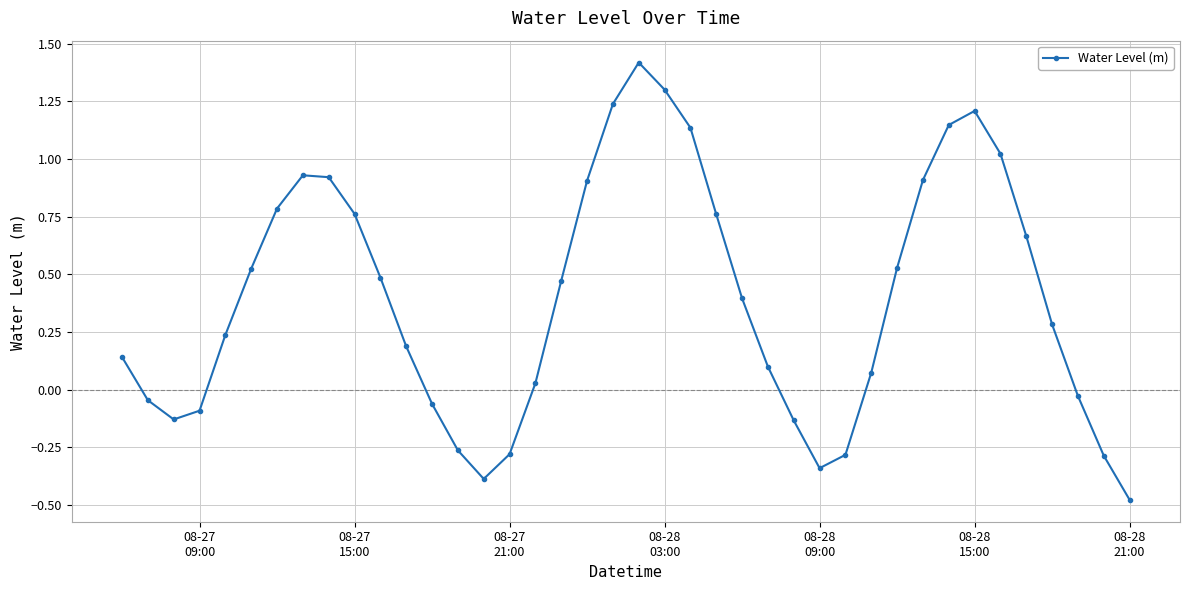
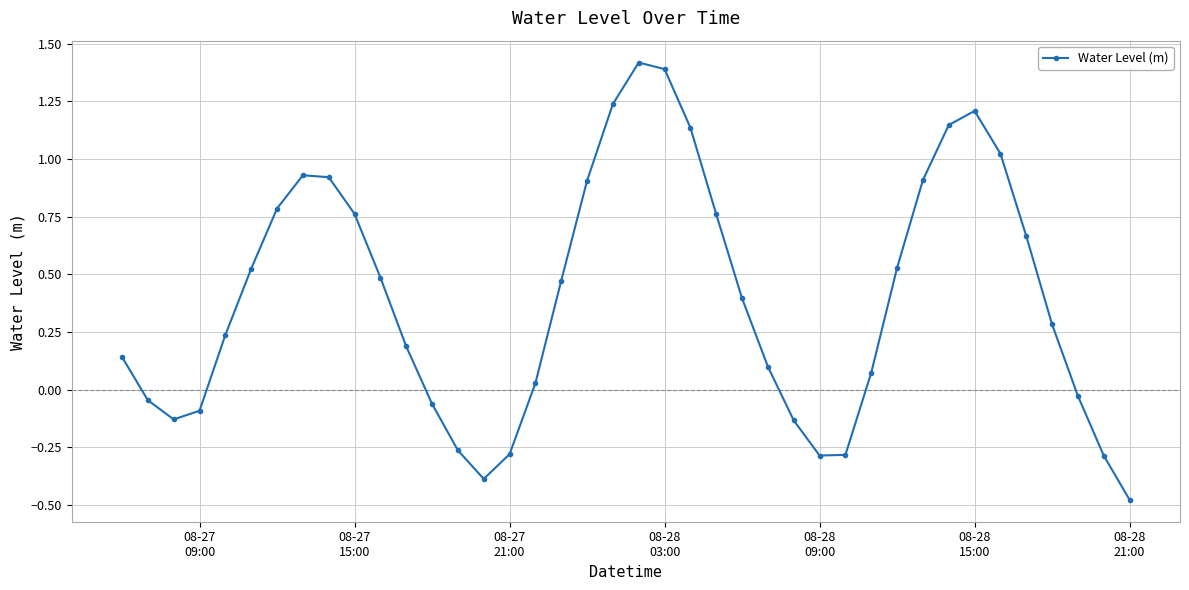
08-28 03:00: 1.30 -> 1.39
08-28 09:00: -0.34 -> -0.29
